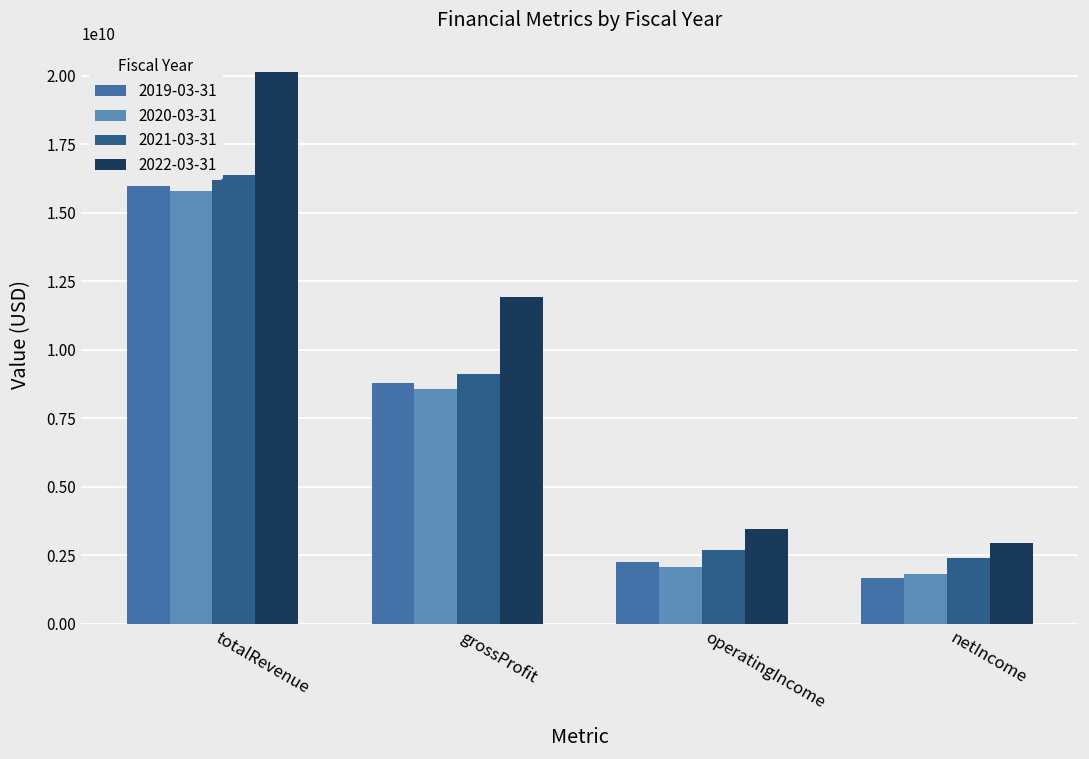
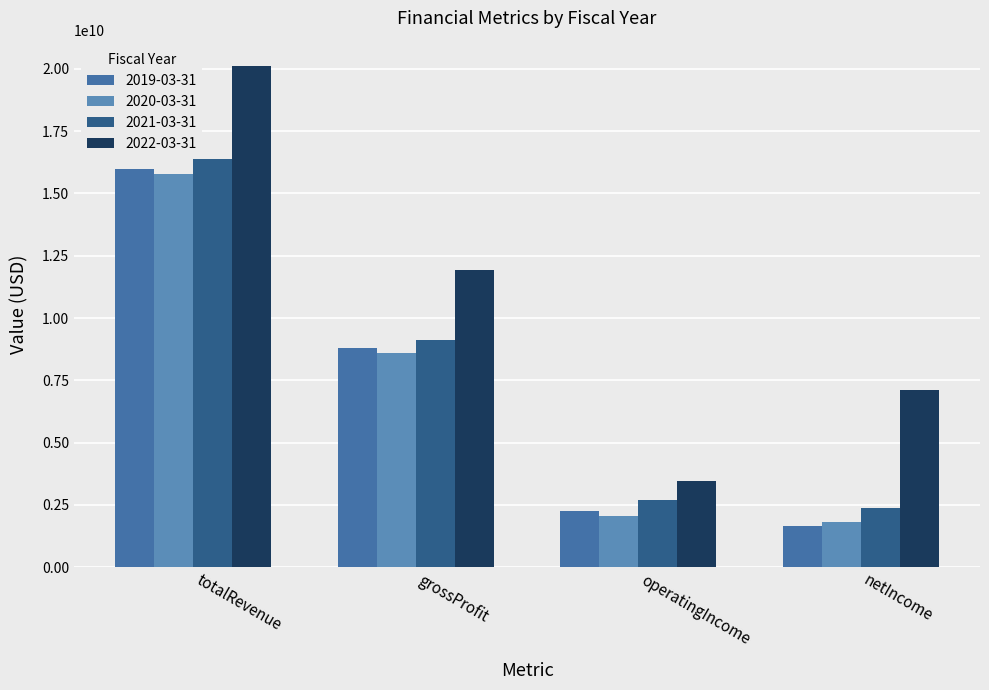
2022-03-31, netIncome: 3000000000 -> 7100000000
